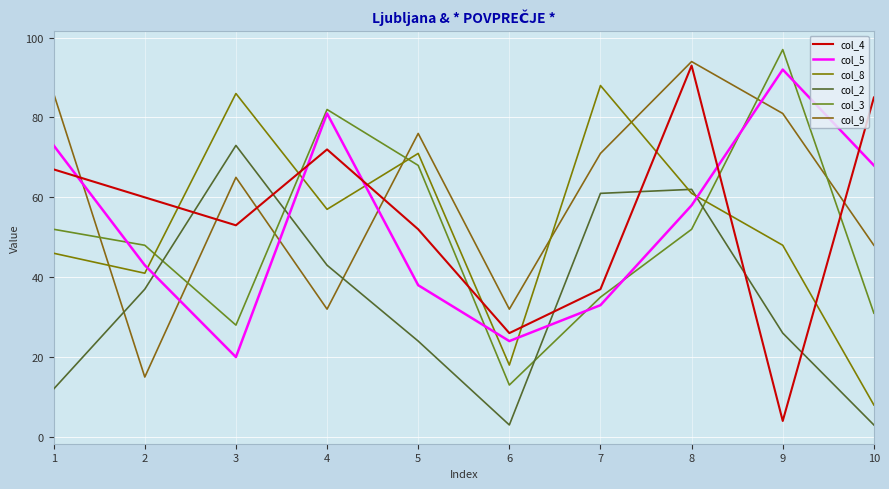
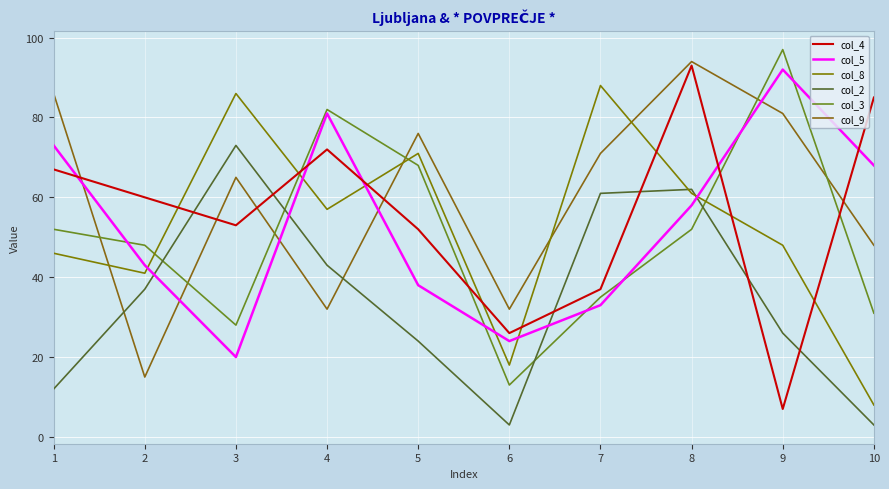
col_4, 9: 4 -> 7
